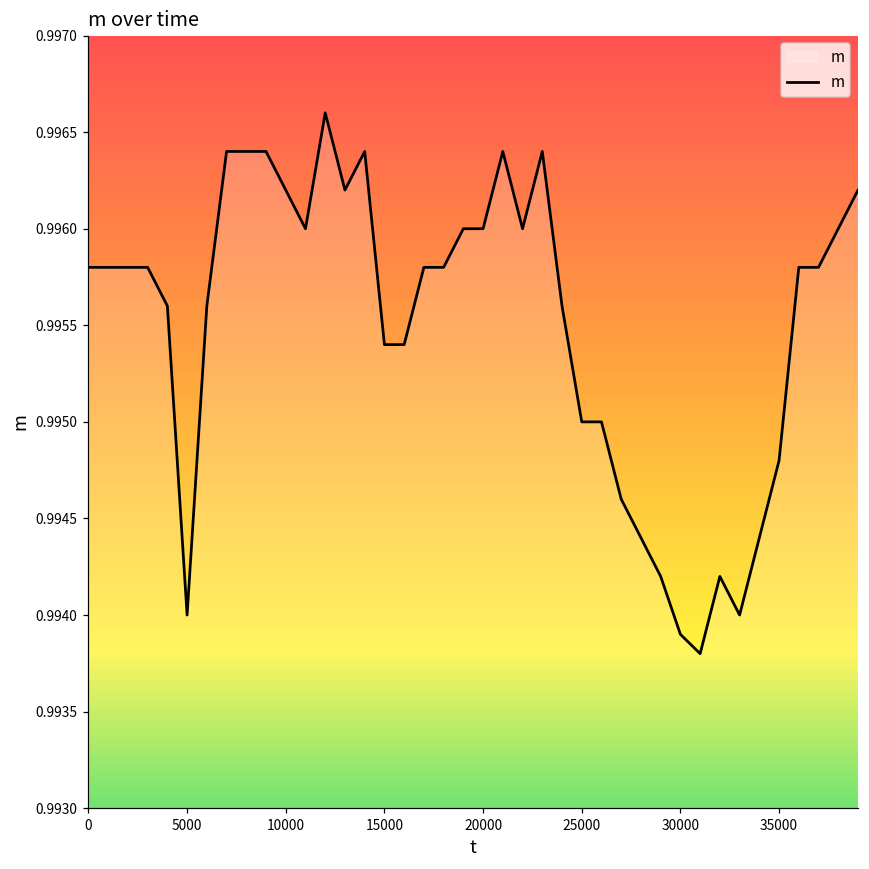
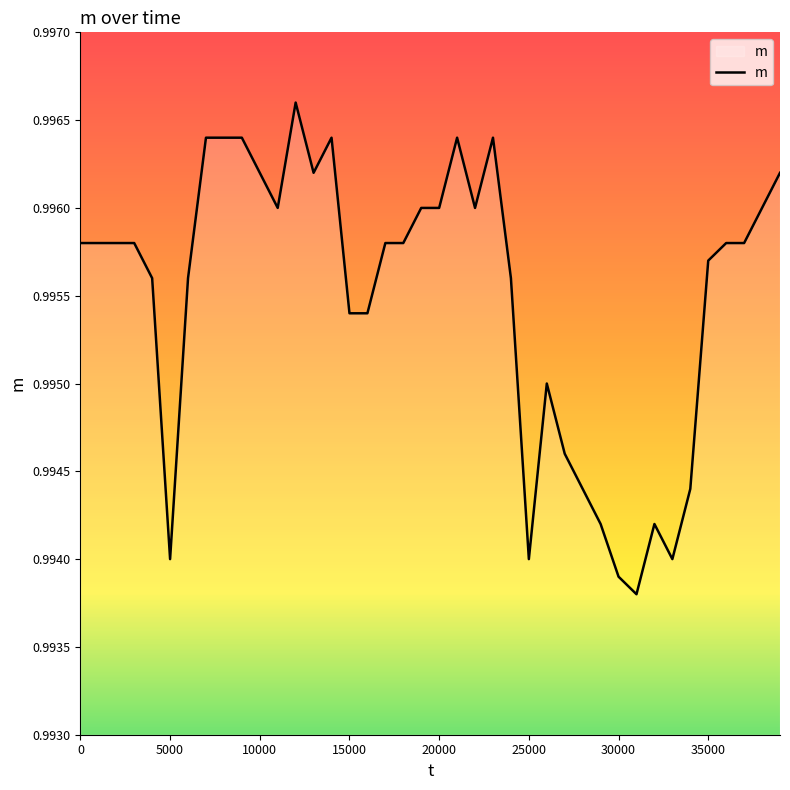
25000: 0.995 -> 0.994
35000: 0.9948 -> 0.9957
